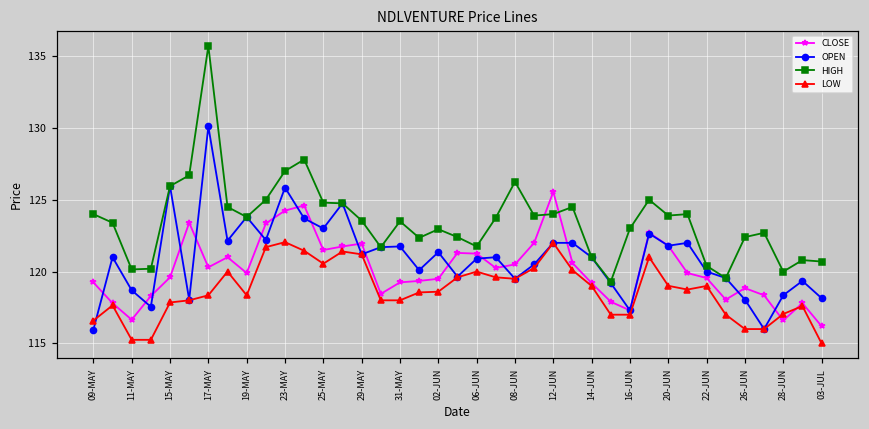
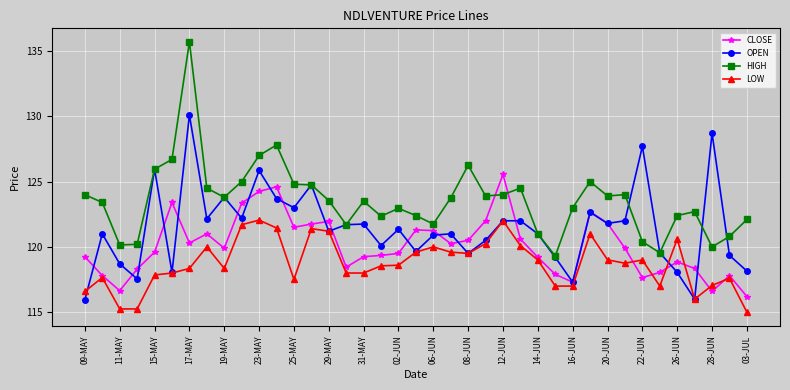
LOW, 25-MAY: 120.6 -> 117.5
CLOSE, 22-JUN: 119.6 -> 117.7
OPEN, 22-JUN: 120.0 -> 127.7
LOW, 26-JUN: 116.0 -> 120.6
OPEN, 28-JUN: 118.4 -> 128.7
HIGH, 03-JUL: 120.7 -> 122.1
